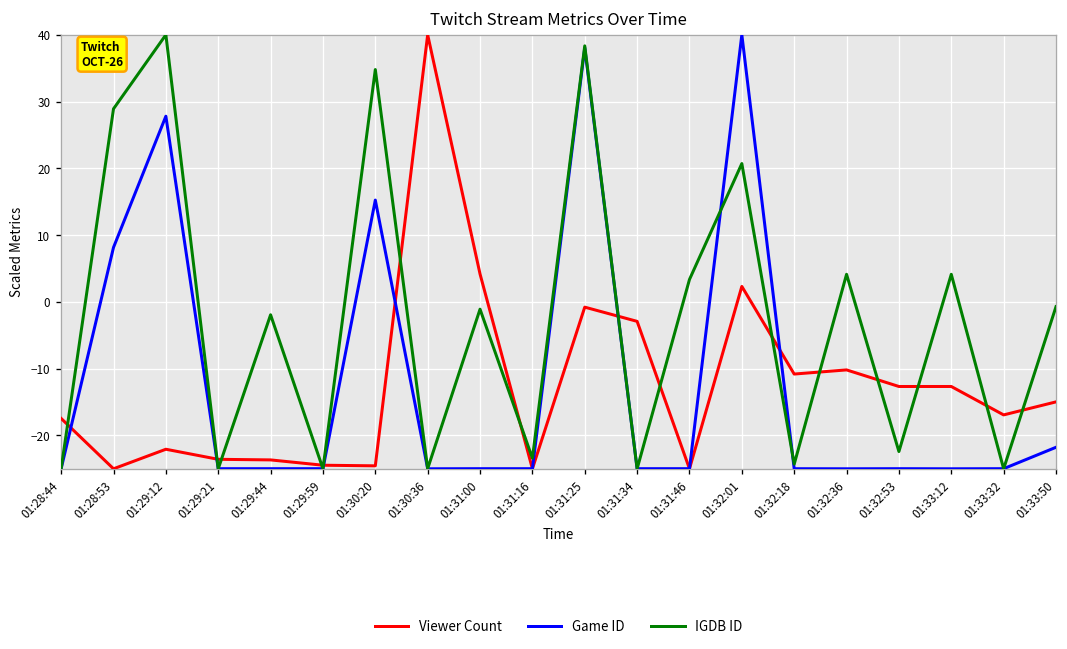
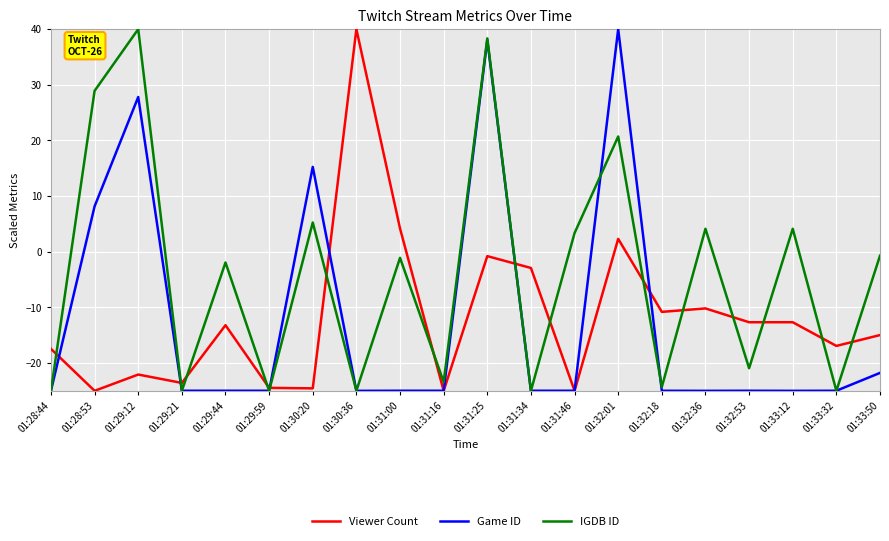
Viewer Count, 01:29:44: -24 -> -13
IGDB ID, 01:30:20: 35 -> 5
IGDB ID, 01:32:53: -22 -> -21
